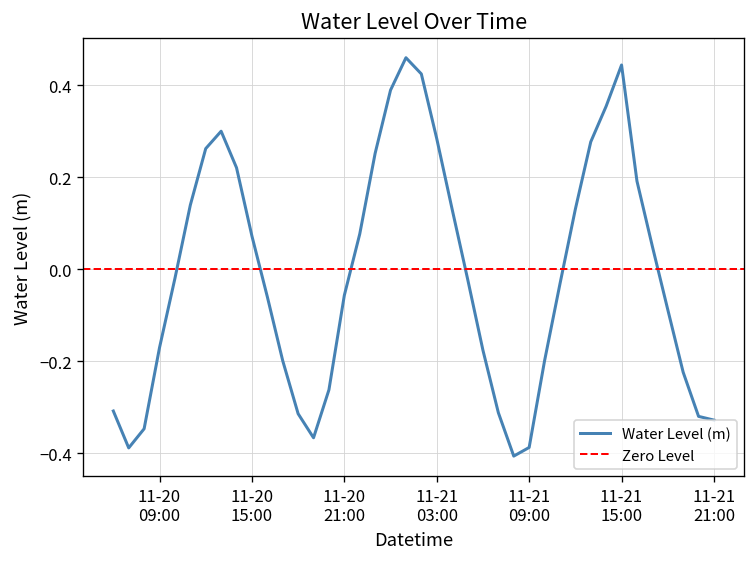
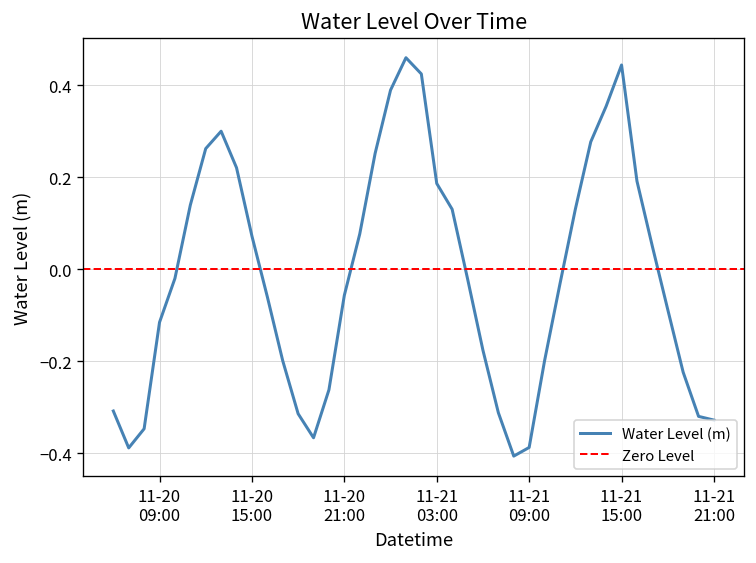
11-20 09:00: -0.17 -> -0.12
11-21 03:00: 0.28 -> 0.19
